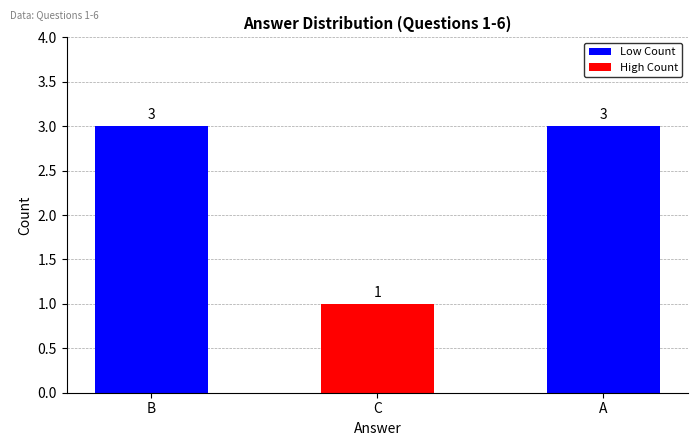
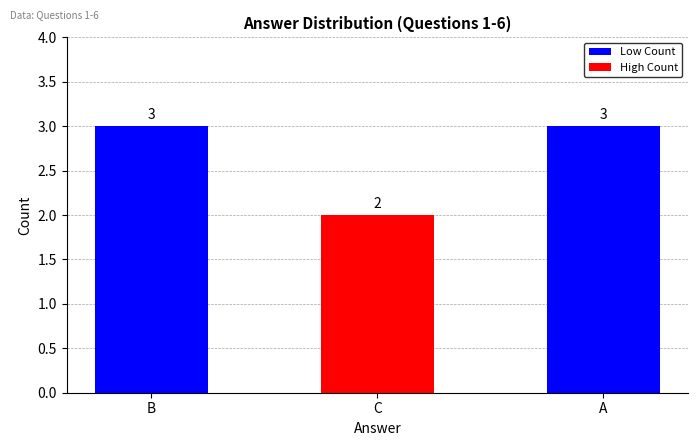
C: 1 -> 2
